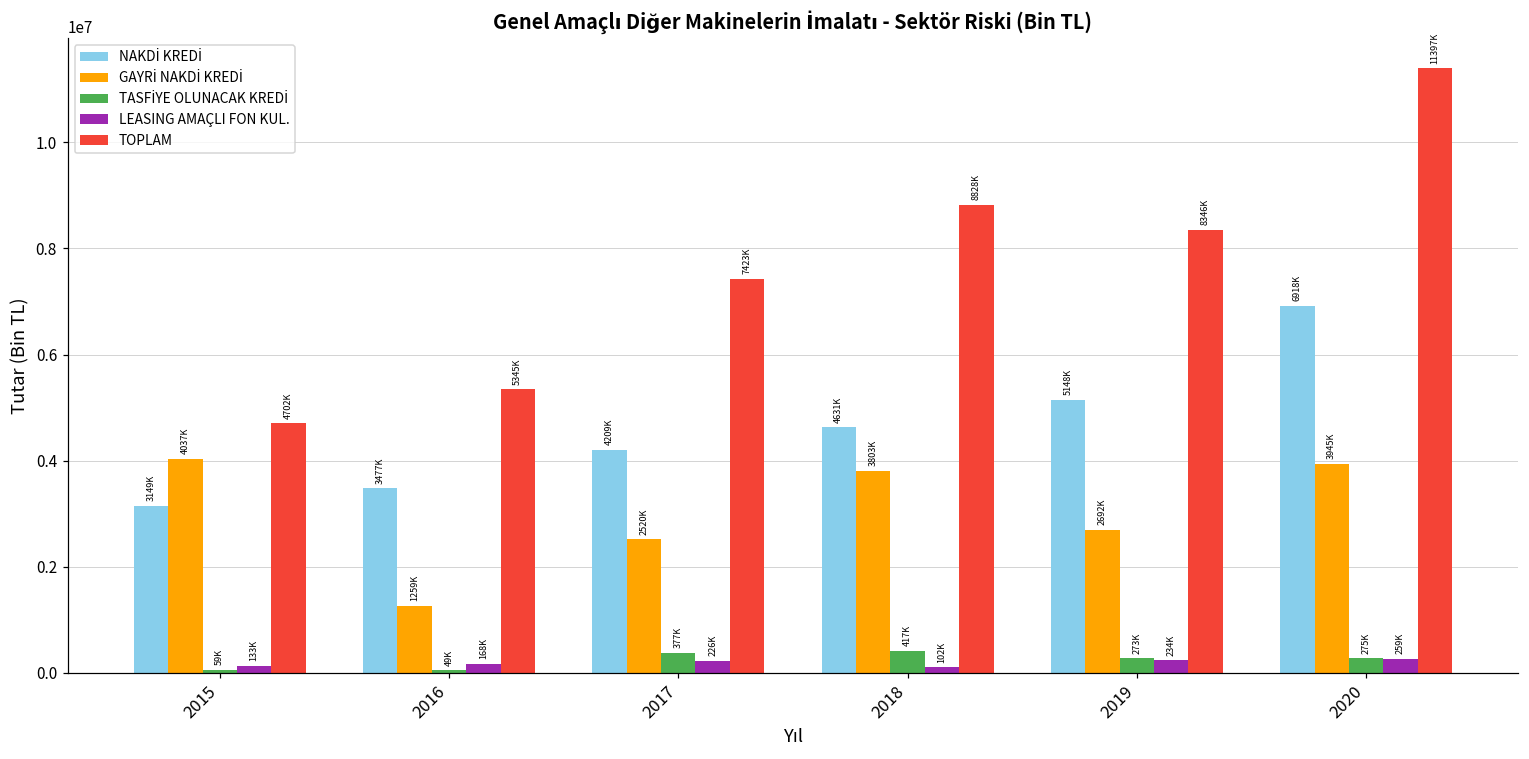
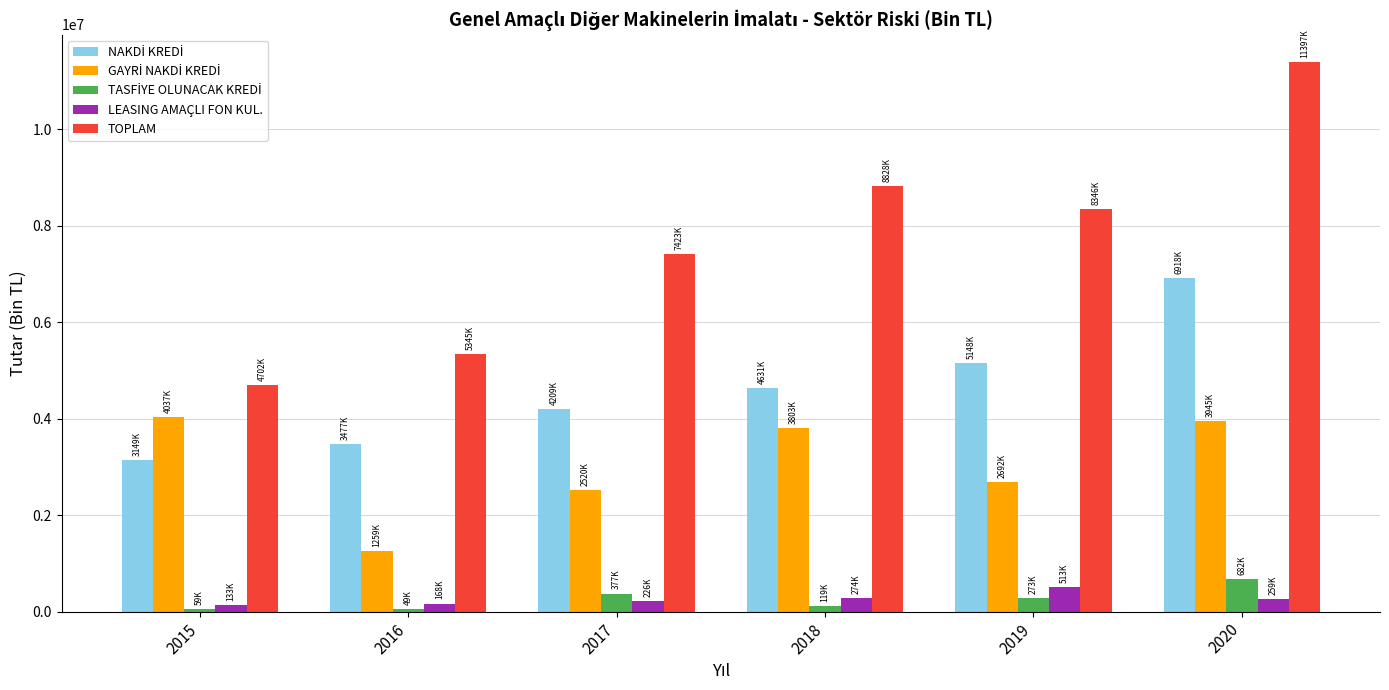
TASFİYE OLUNACAK KREDİ, 2018: 417K -> 119K
LEASING AMAÇLI FON KUL., 2018: 102K -> 274K
LEASING AMAÇLI FON KUL., 2019: 234K -> 513K
TASFİYE OLUNACAK KREDİ, 2020: 275K -> 682K
